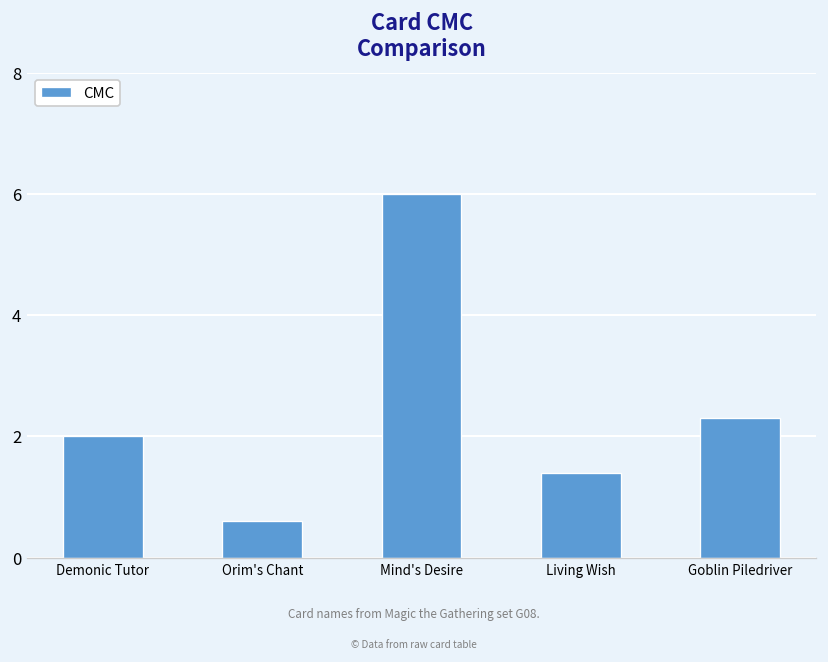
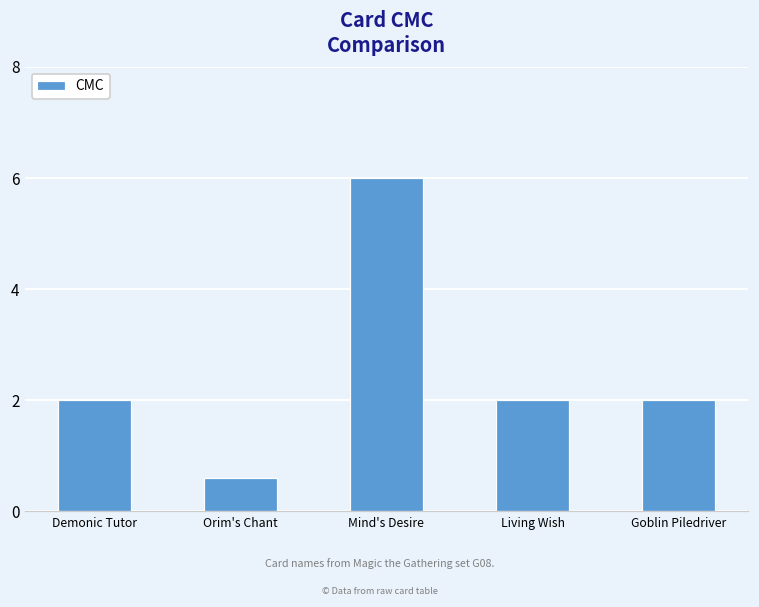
Living Wish: 1.4 -> 2.0
Goblin Piledriver: 2.3 -> 2.0
